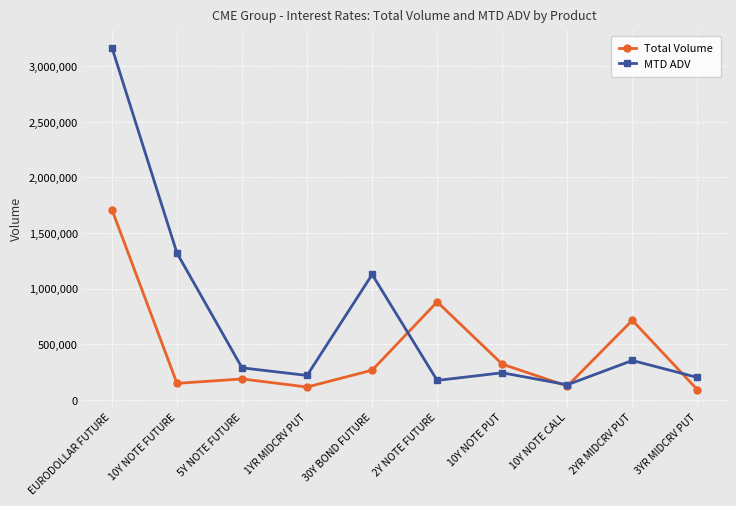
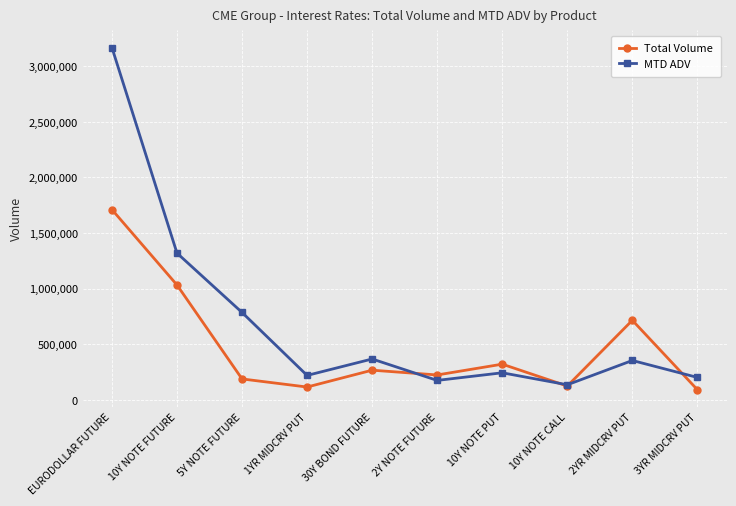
Total Volume, 10Y NOTE FUTURE: 150,000 -> 1,030,000
MTD ADV, 5Y NOTE FUTURE: 290,000 -> 790,000
MTD ADV, 30Y BOND FUTURE: 1,130,000 -> 370,000
Total Volume, 2Y NOTE FUTURE: 880,000 -> 220,000
